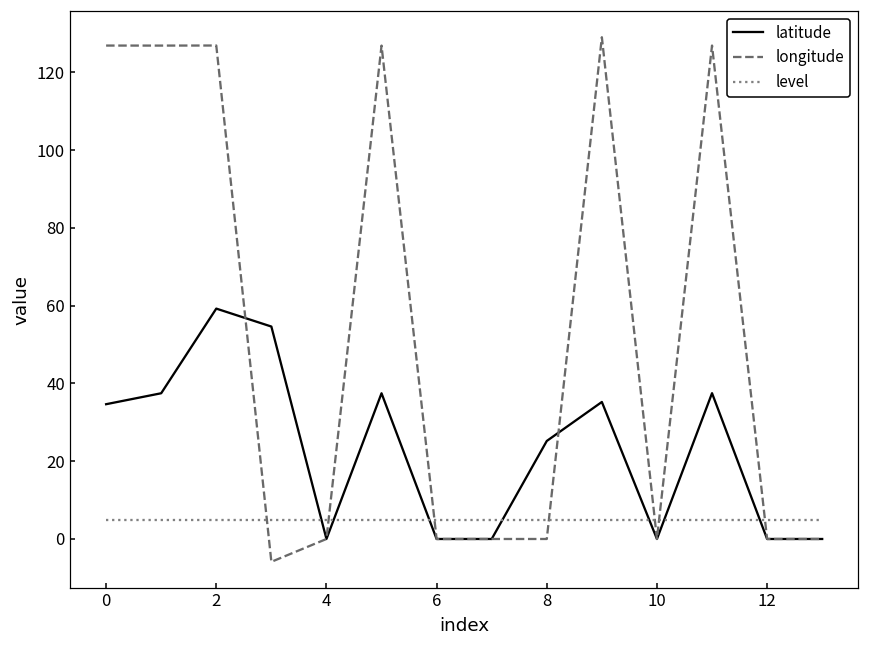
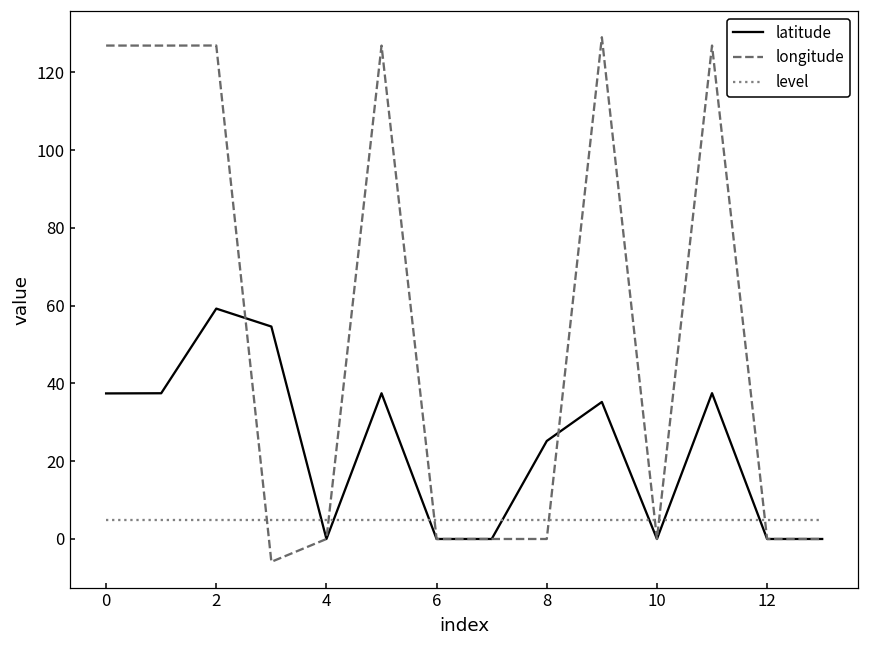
latitude, 0: 35 -> 37
